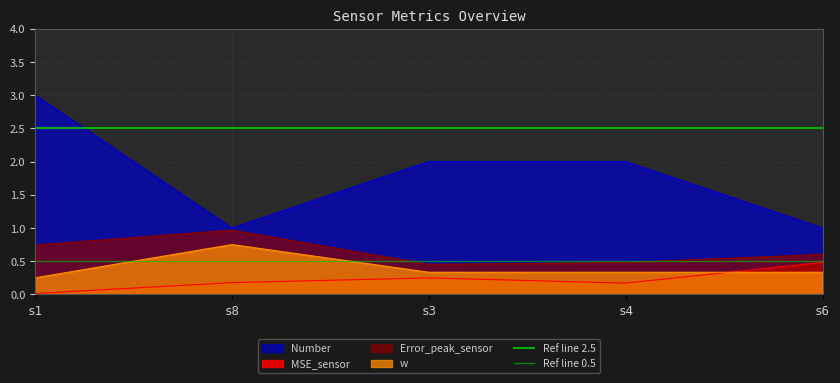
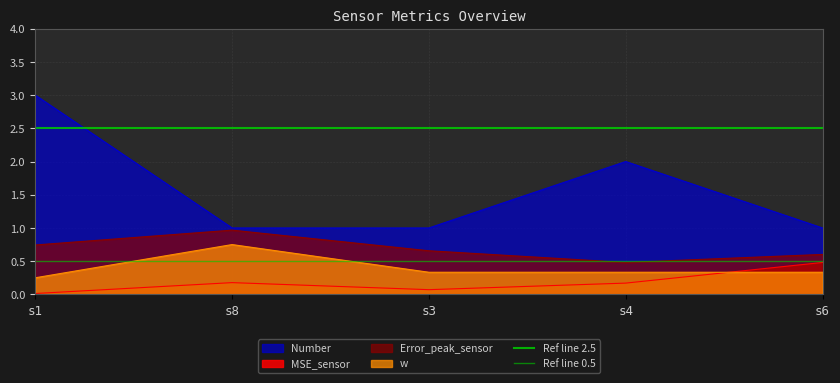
Number, s3: 2 -> 1
MSE_sensor, s3: 0.2 -> 0.1
Error_peak_sensor, s3: 0.5 -> 0.7
